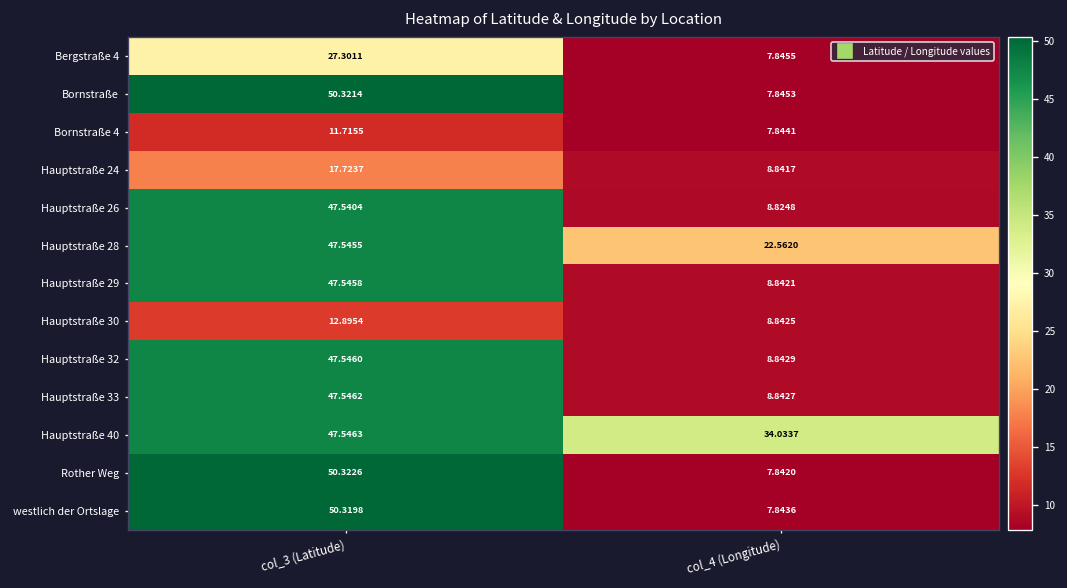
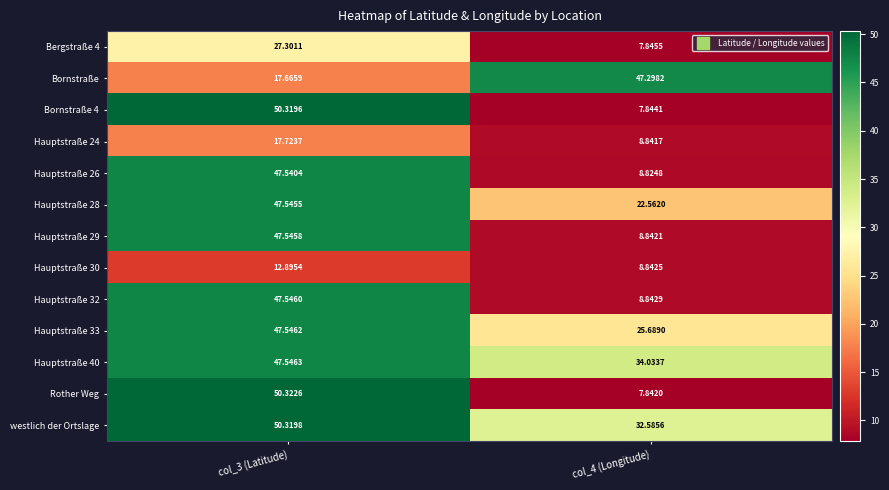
Bornstraße, col_3 (Latitude): 50.3214 -> 17.6659
Bornstraße, col_4 (Longitude): 7.8453 -> 47.2982
Bornstraße 4, col_3 (Latitude): 11.7155 -> 50.3196
Hauptstraße 33, col_4 (Longitude): 8.8427 -> 25.6890
westlich der Ortslage, col_4 (Longitude): 7.8436 -> 32.5856
